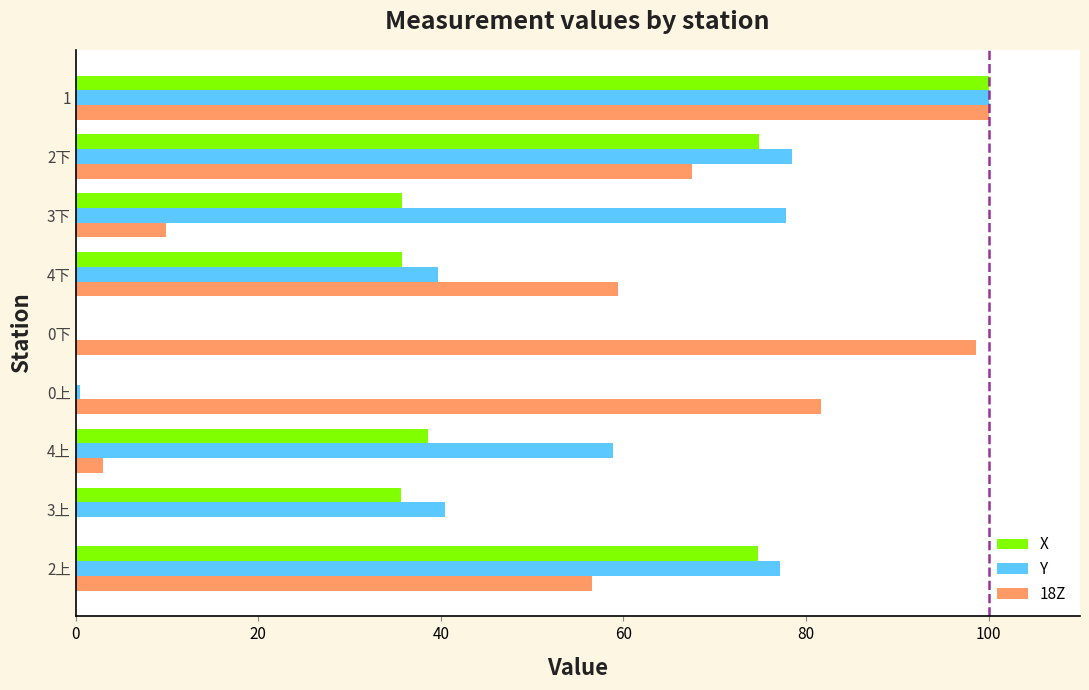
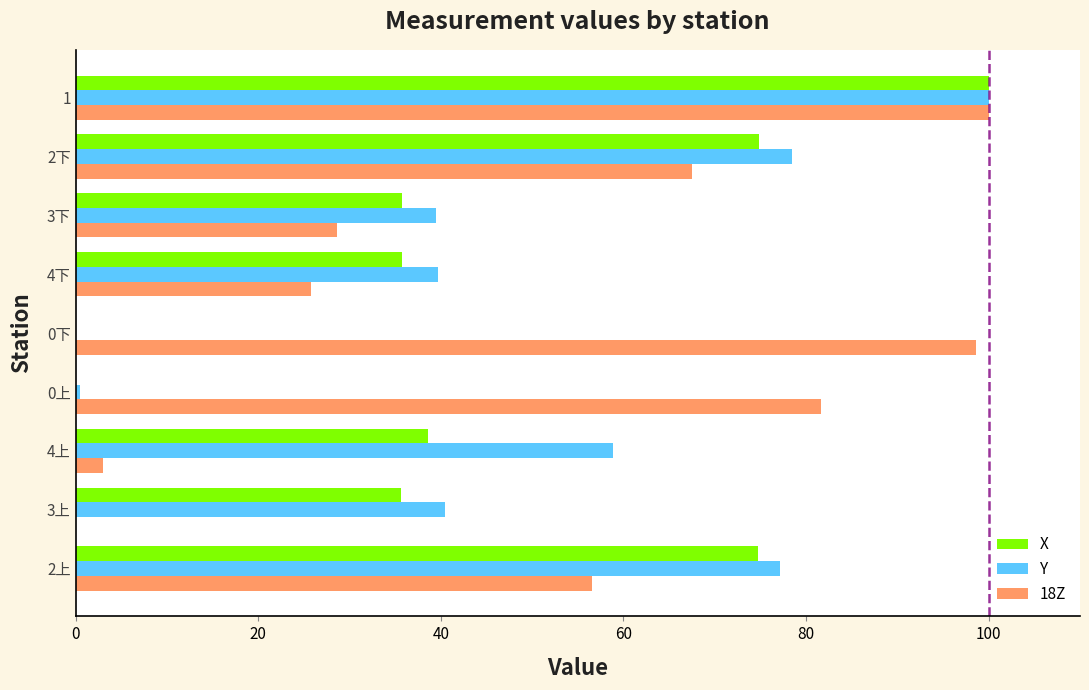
Y, 3下: 78 -> 39
18Z, 3下: 10 -> 29
18Z, 4下: 59 -> 26
